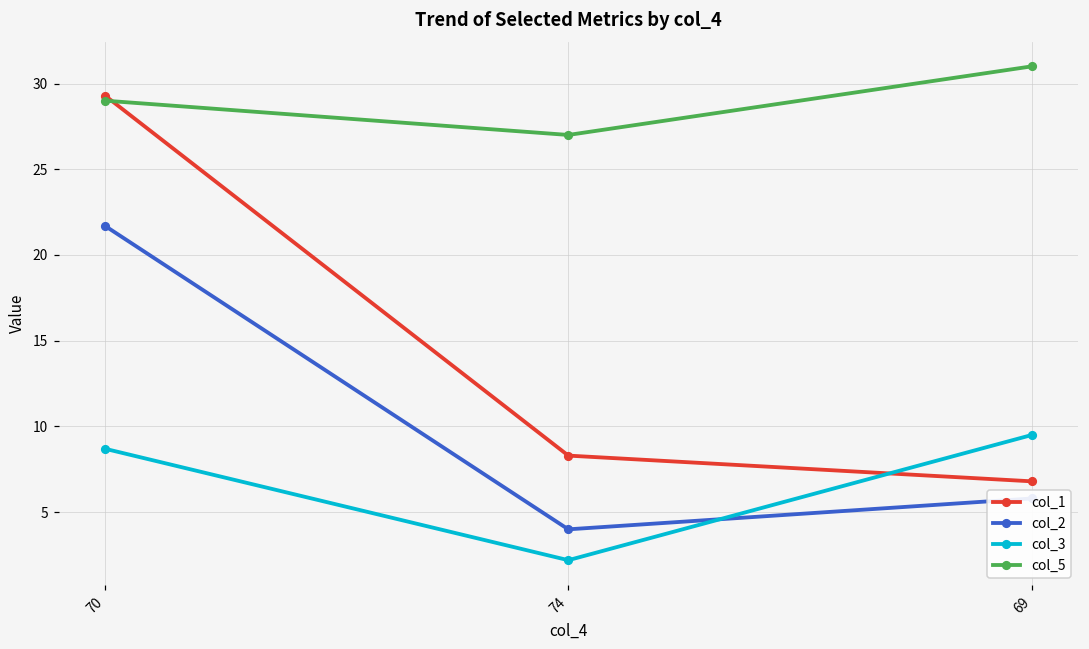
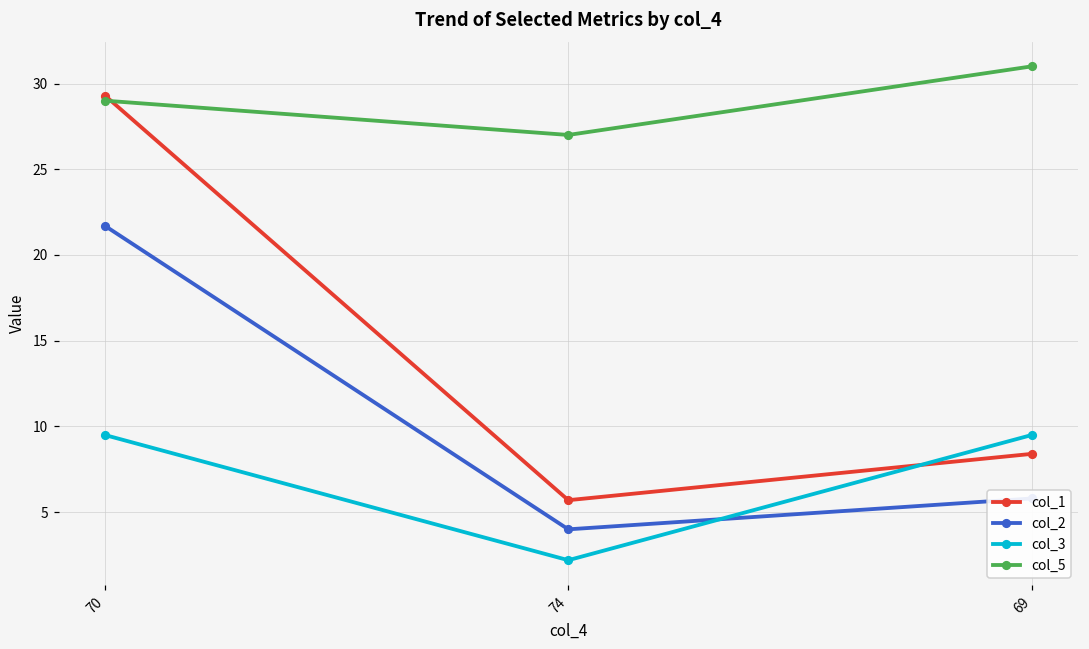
col_3, 70: 8.7 -> 9.5
col_1, 74: 8.3 -> 5.7
col_1, 69: 6.8 -> 8.4
